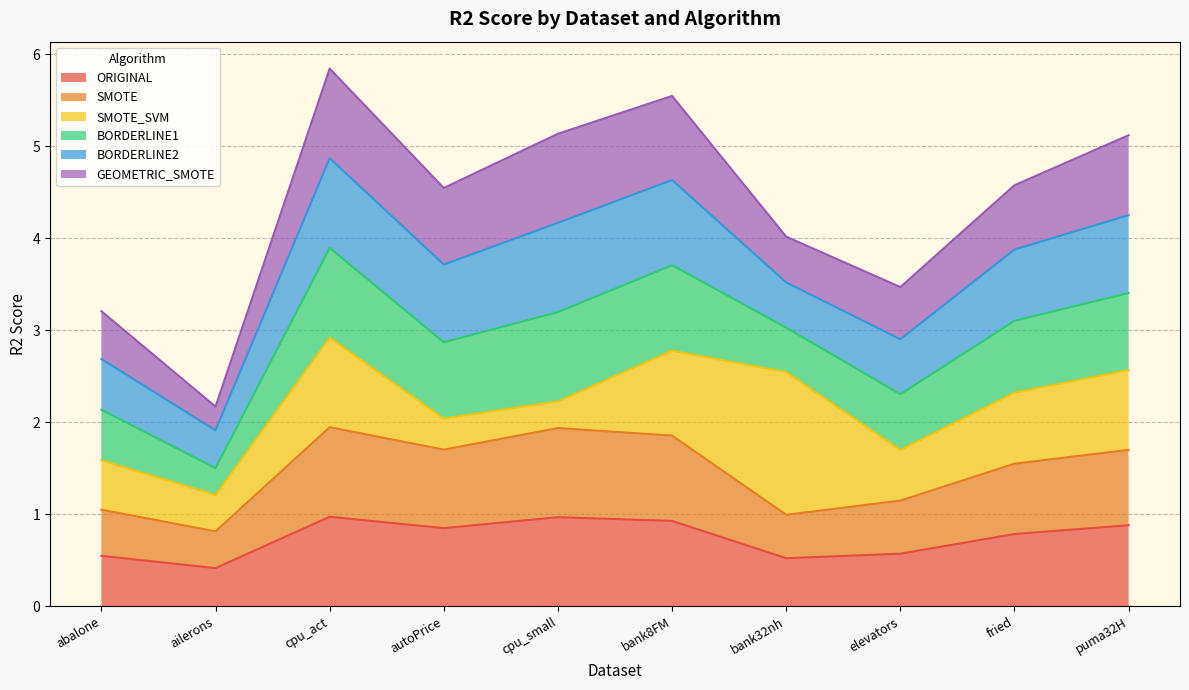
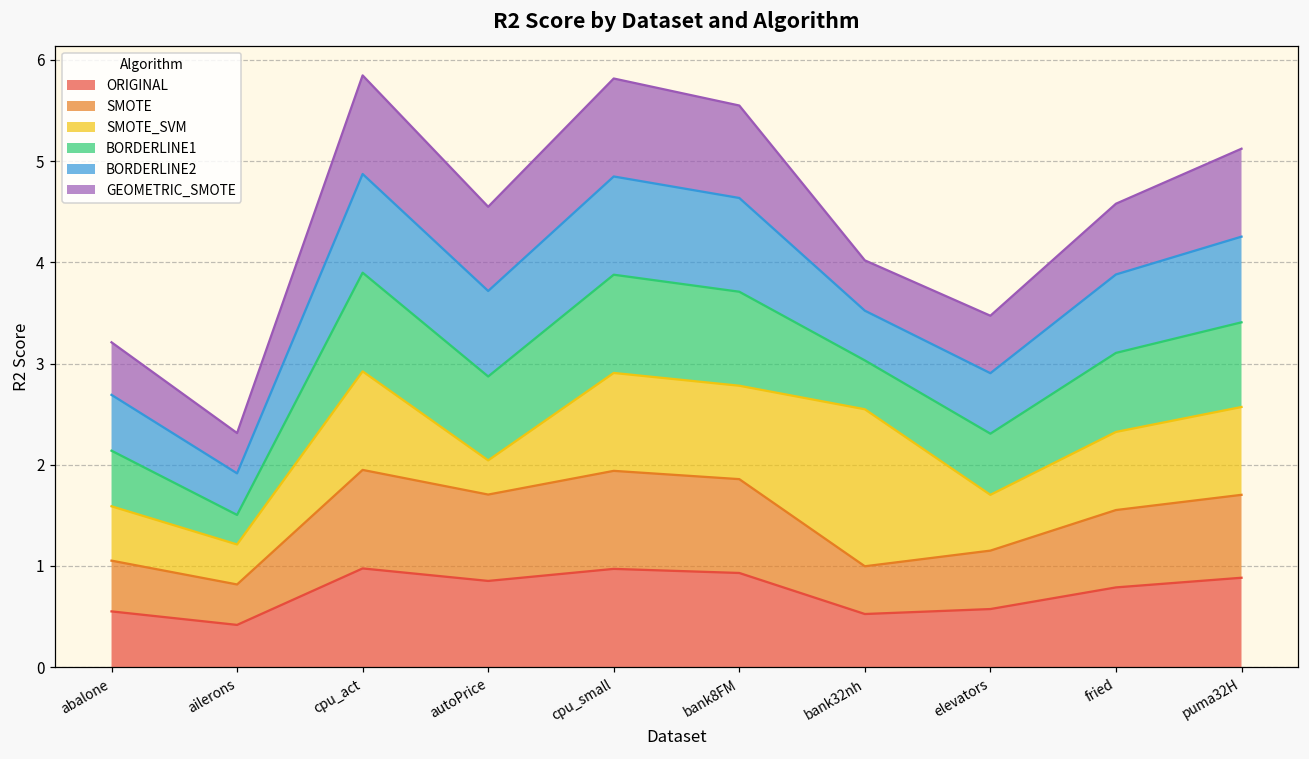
GEOMETRIC_SMOTE, ailerons: 0.3 -> 0.4
SMOTE_SVM, cpu_small: 0.3 -> 1.0
